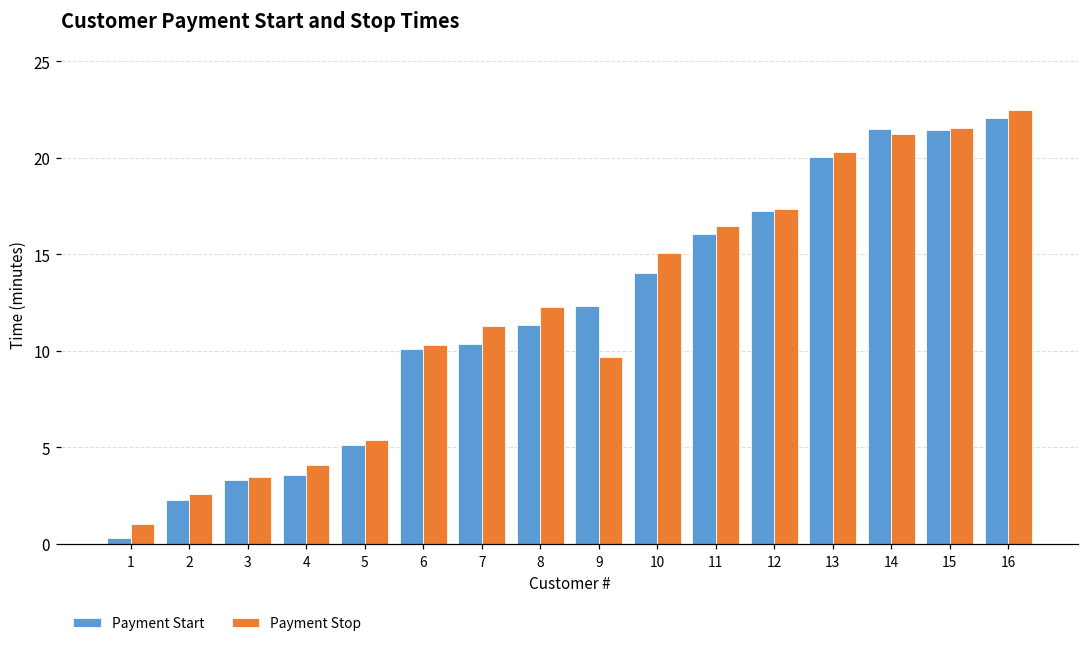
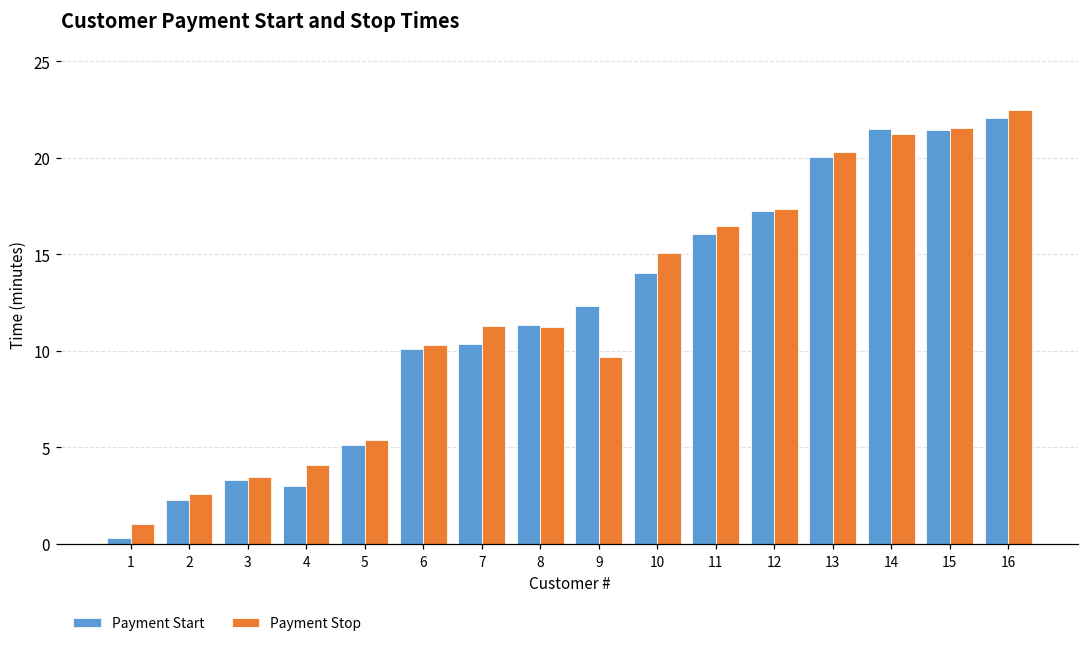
Payment Start, 4: 3.6 -> 3.0
Payment Stop, 8: 12.3 -> 11.2
